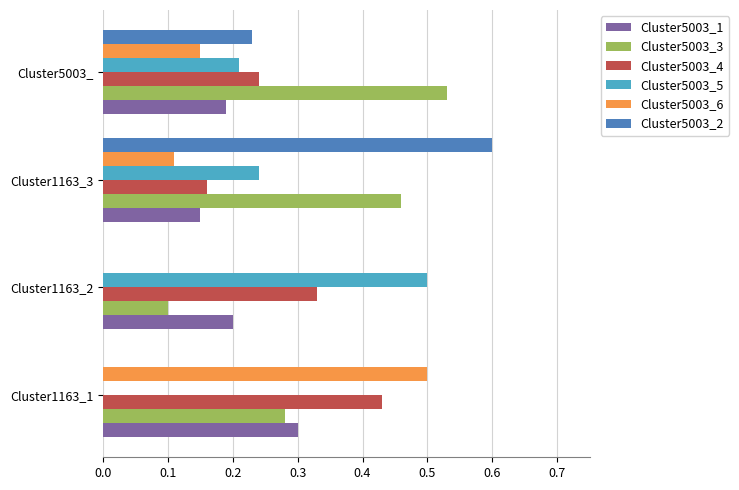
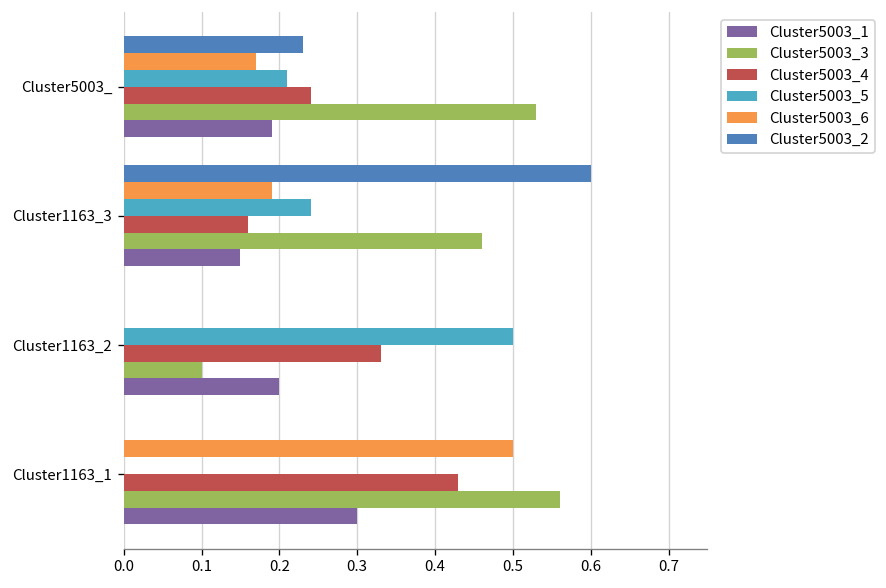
Cluster5003_6, Cluster5003_: 0.15 -> 0.17
Cluster5003_6, Cluster1163_3: 0.11 -> 0.19
Cluster5003_3, Cluster1163_1: 0.28 -> 0.56
